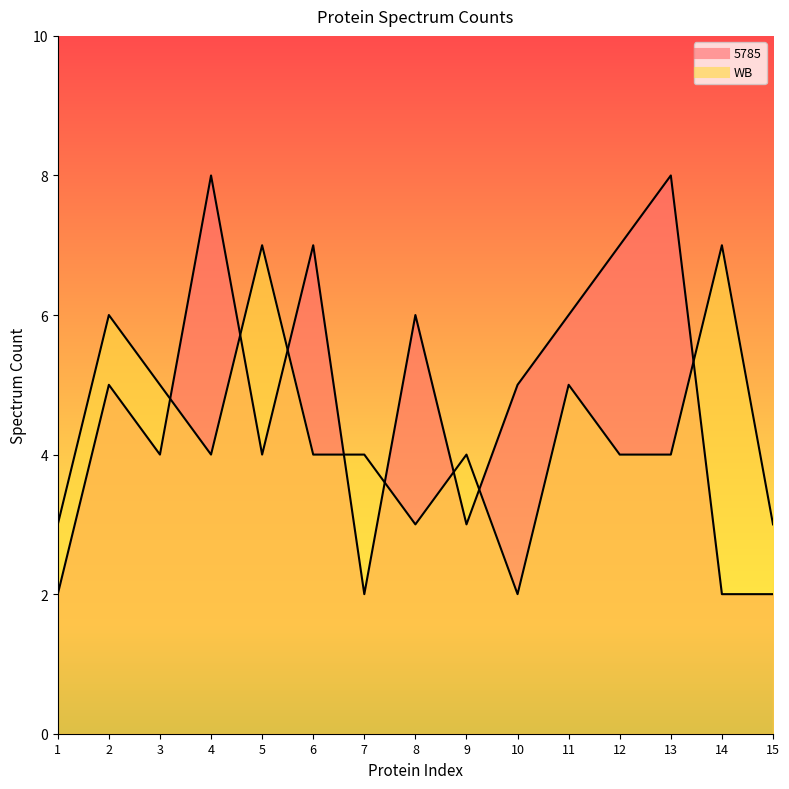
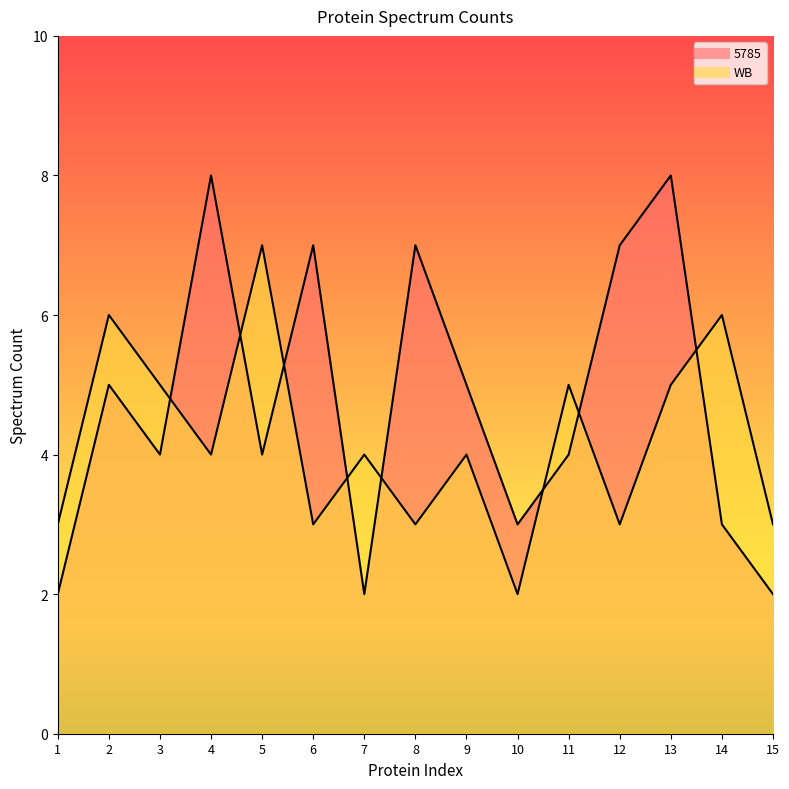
WB, 6: 4 -> 3
5785, 8: 6 -> 7
5785, 9: 3 -> 5
5785, 10: 5 -> 3
5785, 11: 6 -> 4
WB, 12: 4 -> 3
WB, 13: 4 -> 5
5785, 14: 2 -> 3
WB, 14: 7 -> 6
